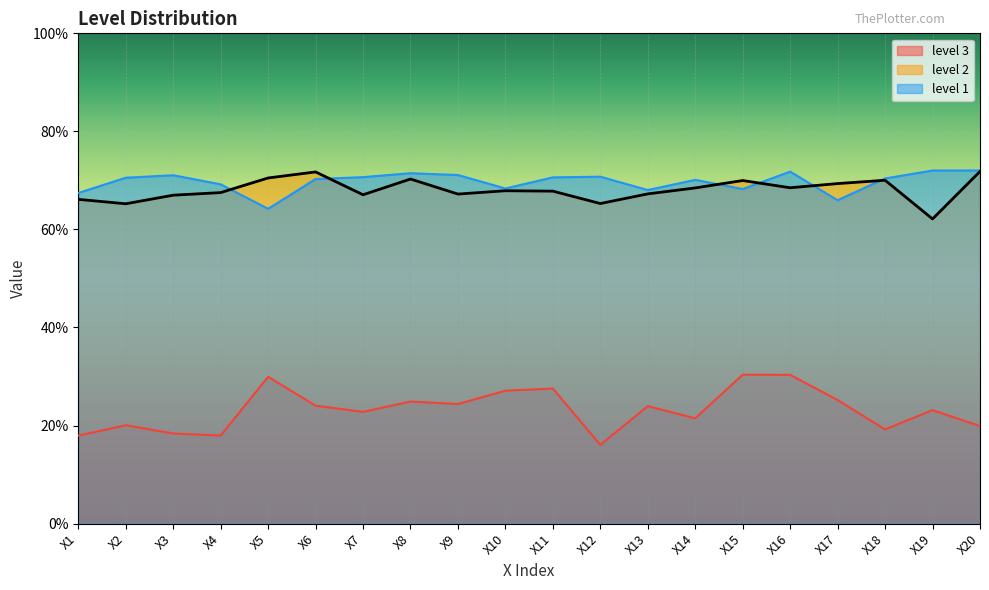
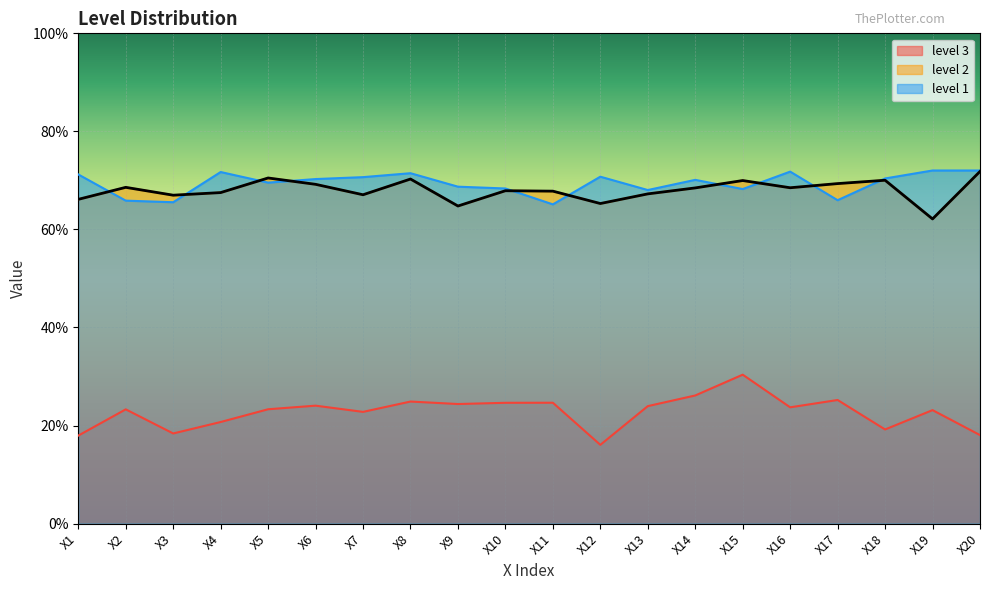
level 1, X1: 67% -> 71%
level 3, X2: 20% -> 23%
level 2, X2: 65% -> 69%
level 1, X2: 71% -> 66%
level 1, X3: 71% -> 66%
level 3, X4: 18% -> 21%
level 1, X4: 69% -> 72%
level 3, X5: 30% -> 23%
level 1, X5: 64% -> 70%
level 2, X6: 72% -> 69%
level 2, X9: 67% -> 65%
level 1, X9: 71% -> 69%
level 3, X10: 27% -> 25%
level 3, X11: 28% -> 25%
level 1, X11: 71% -> 65%
level 3, X14: 21% -> 26%
level 3, X16: 30% -> 24%
level 3, X20: 20% -> 18%
